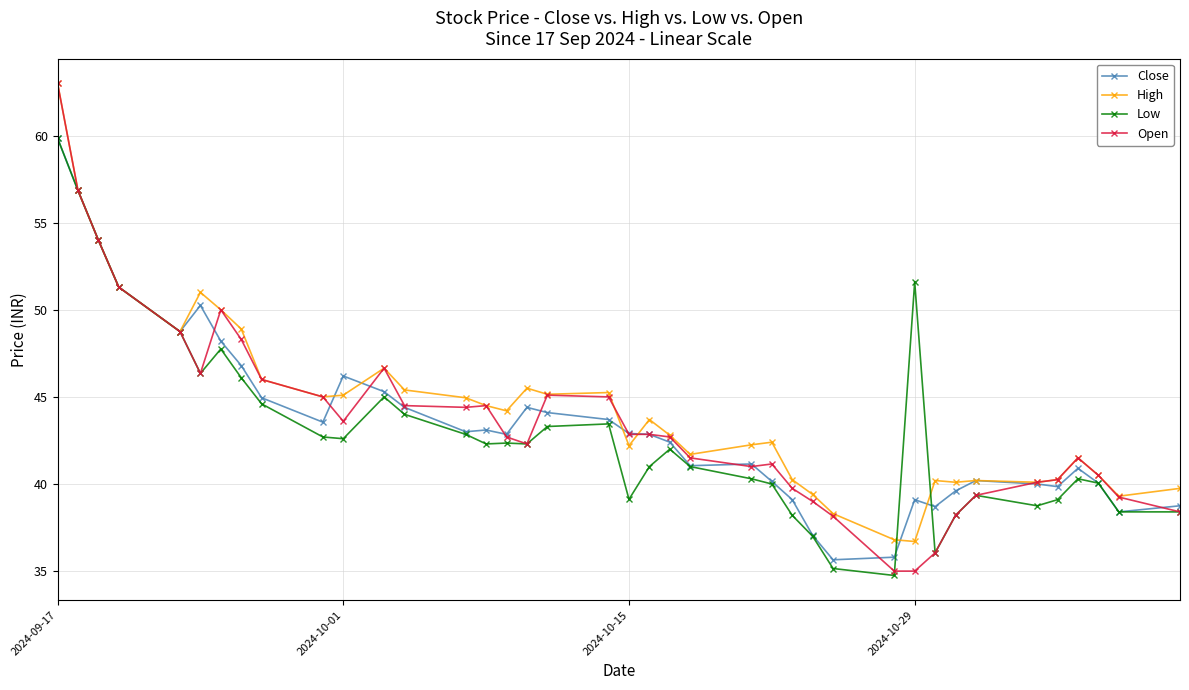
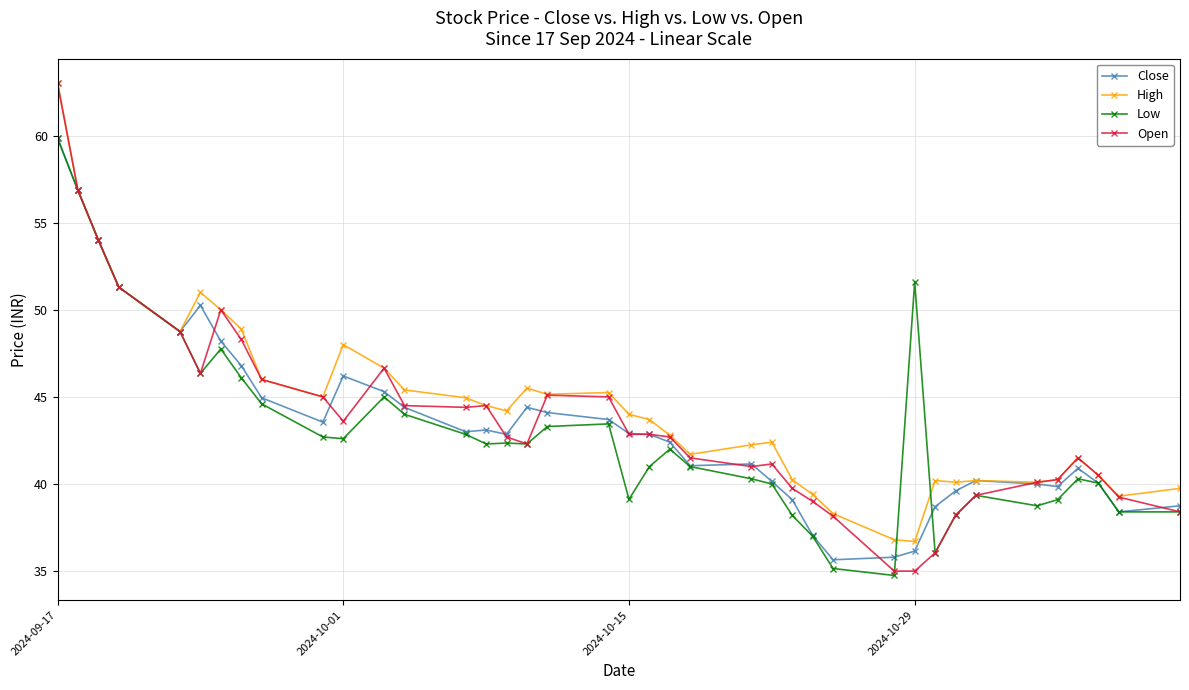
High, 2024-10-01: 45.1 -> 48.0
High, 2024-10-15: 42.2 -> 44.0
Close, 2024-10-29: 39.1 -> 36.2
